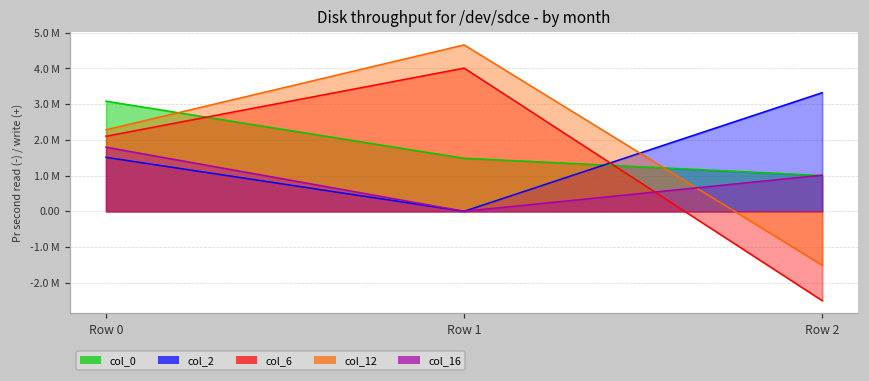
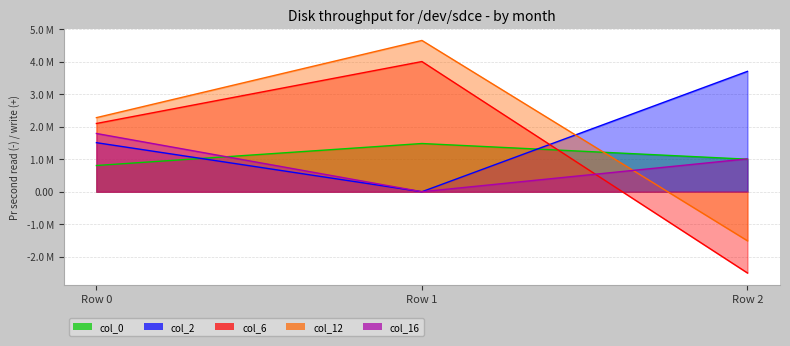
col_0, Row 0: 3100000 -> 800000
col_2, Row 2: 3300000 -> 3700000
